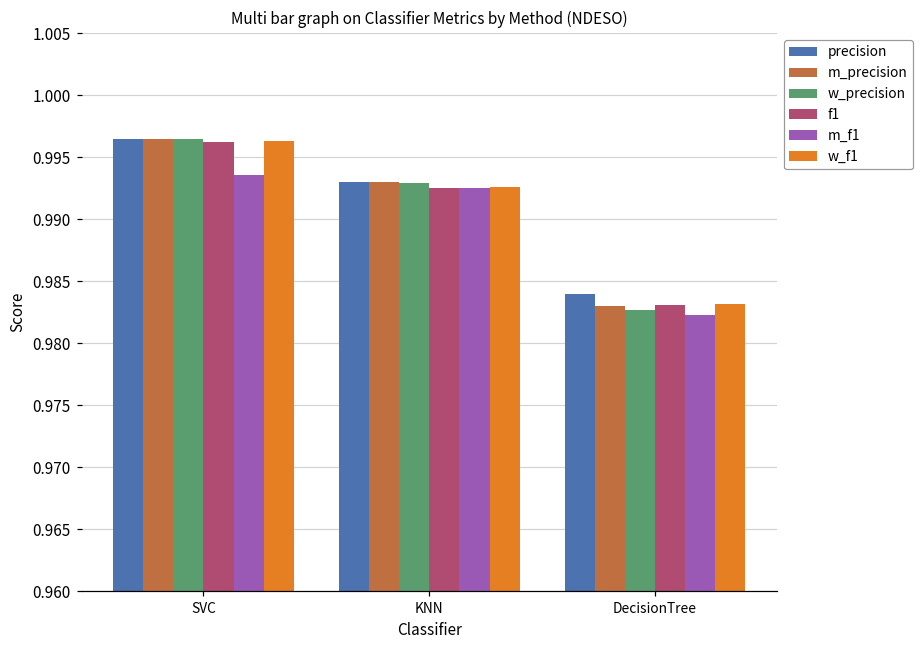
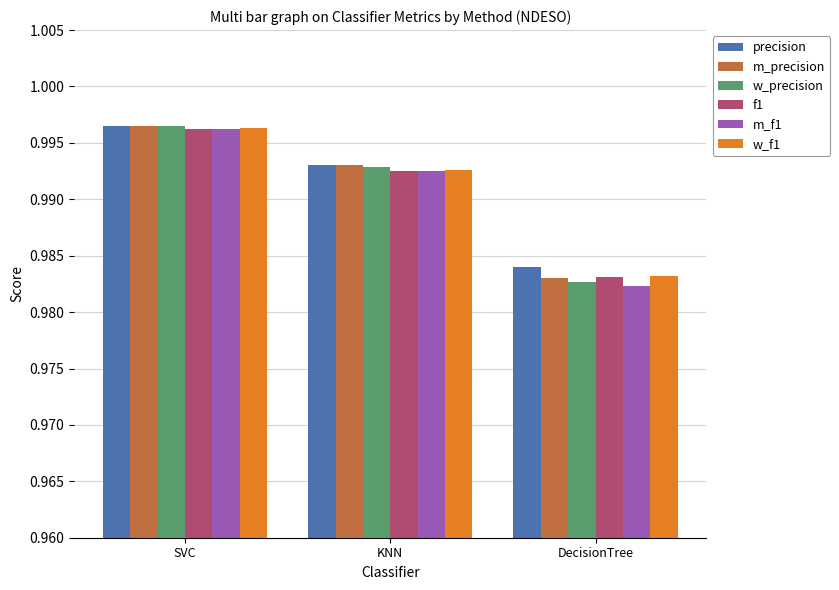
m_f1, SVC: 0.9936 -> 0.9962
